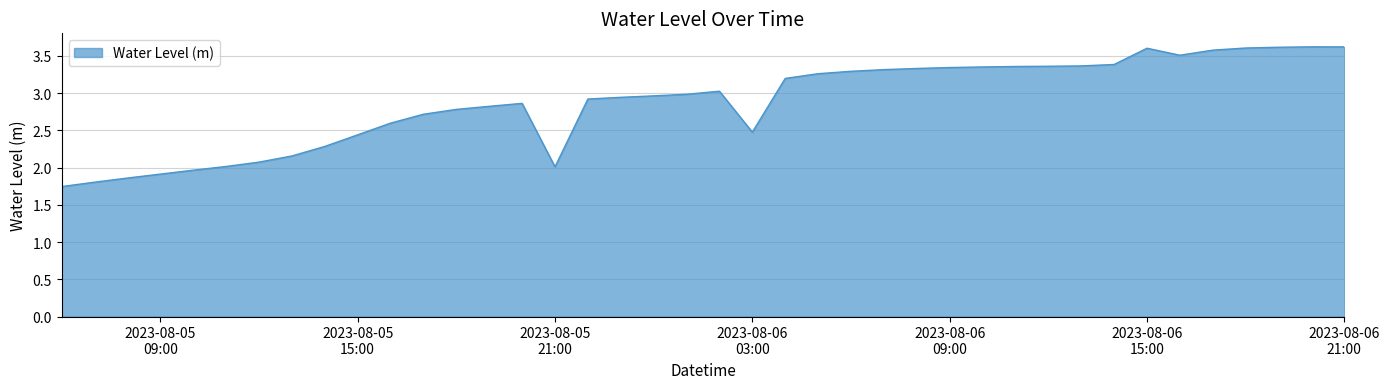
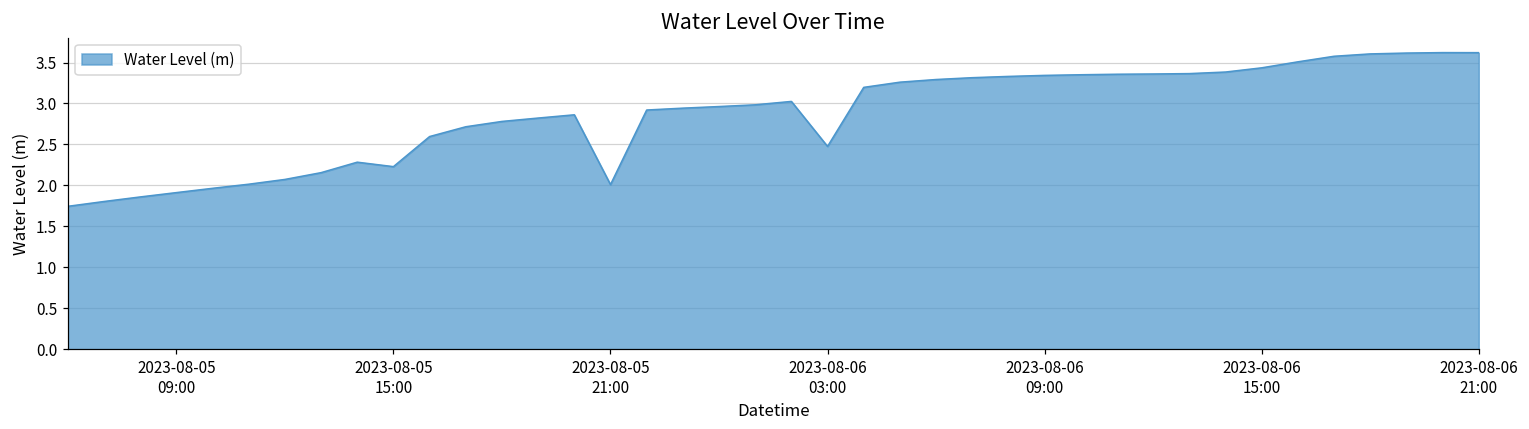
2023-08-05 15:00: 2.4 -> 2.2
2023-08-06 15:00: 3.6 -> 3.4
